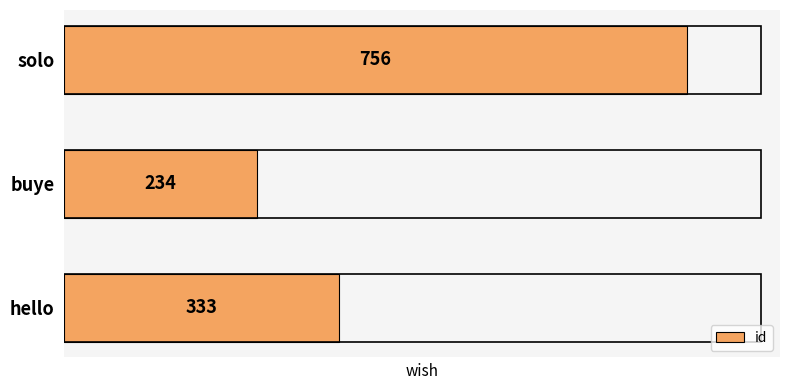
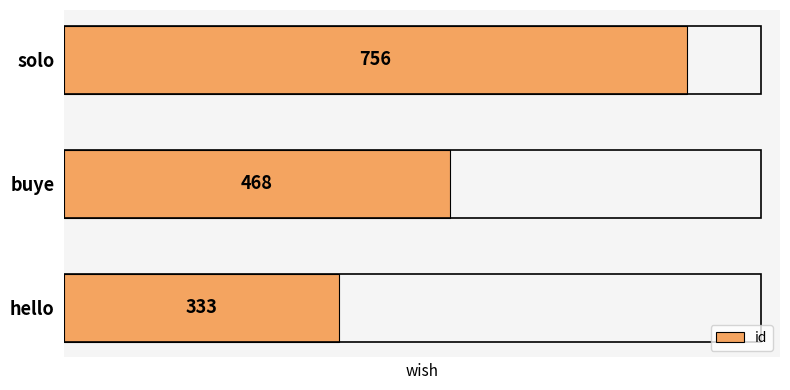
buye: 234 -> 468
